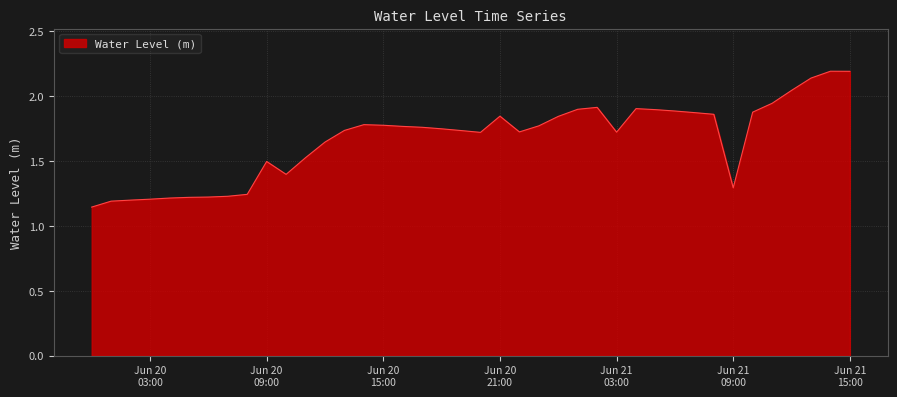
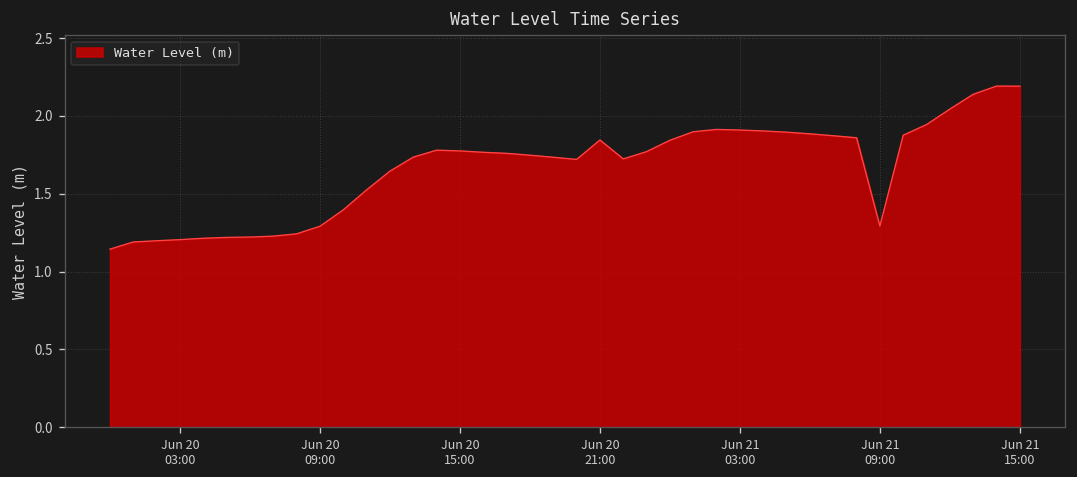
Jun 20 09:00: 1.49 -> 1.29
Jun 21 03:00: 1.72 -> 1.91
